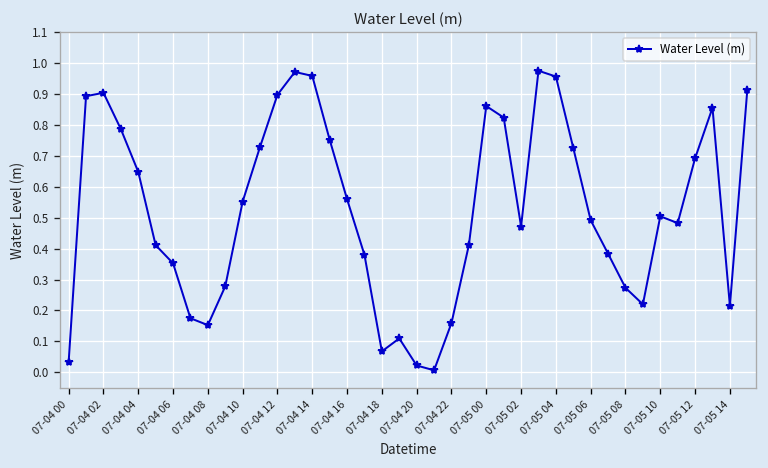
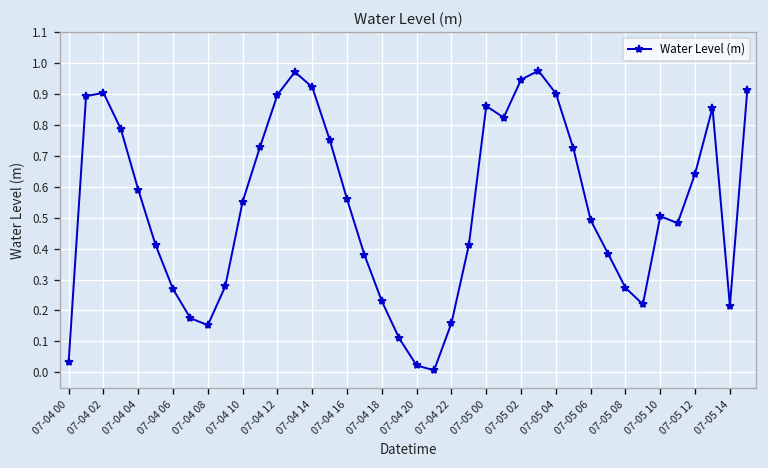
07-04 04: 0.65 -> 0.59
07-04 06: 0.35 -> 0.27
07-04 14: 0.96 -> 0.92
07-04 18: 0.07 -> 0.23
07-05 02: 0.47 -> 0.95
07-05 04: 0.96 -> 0.90
07-05 12: 0.69 -> 0.64
